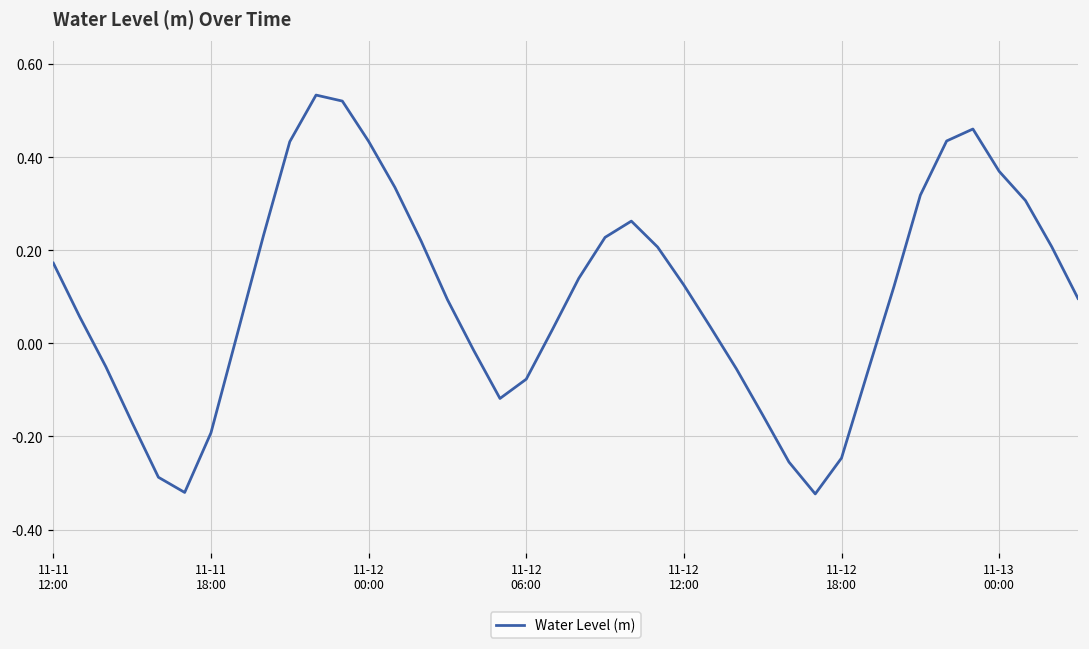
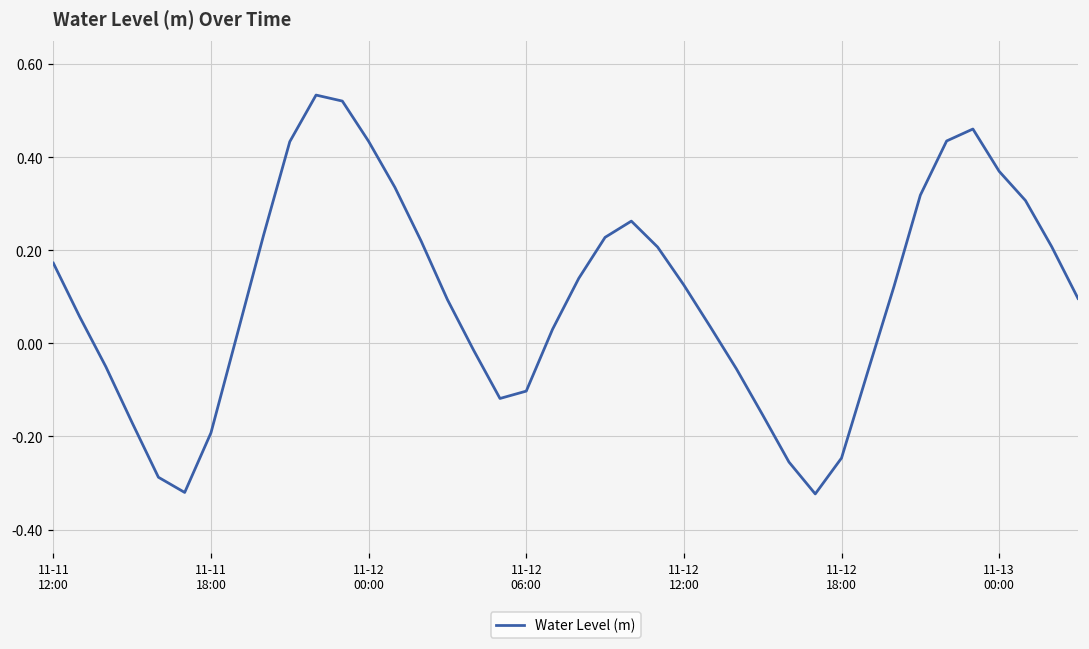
11-12 06:00: -0.08 -> -0.10
